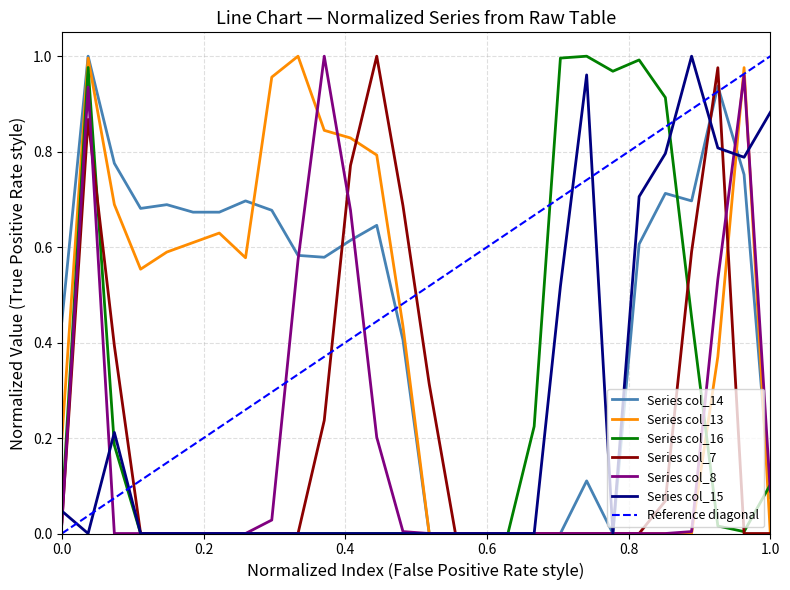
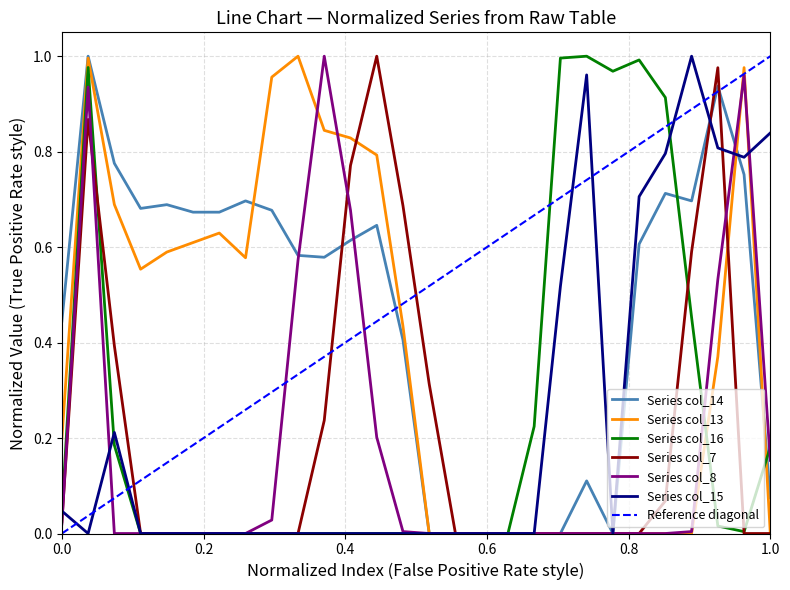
Series col_16, 1.0: 0.10 -> 0.18
Series col_8, 1.0: 0.09 -> 0.15
Series col_15, 1.0: 0.88 -> 0.84
